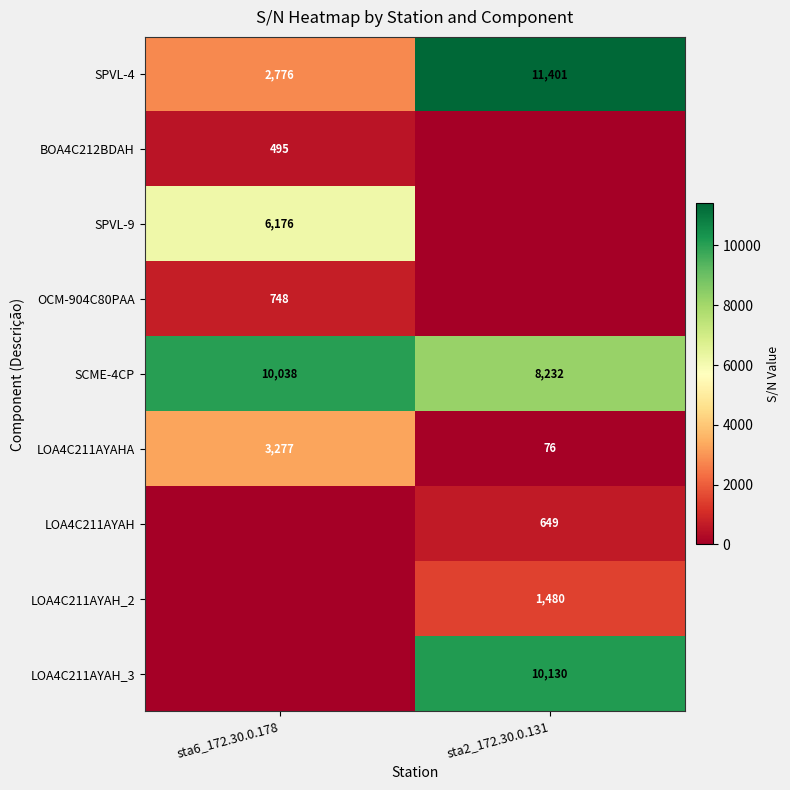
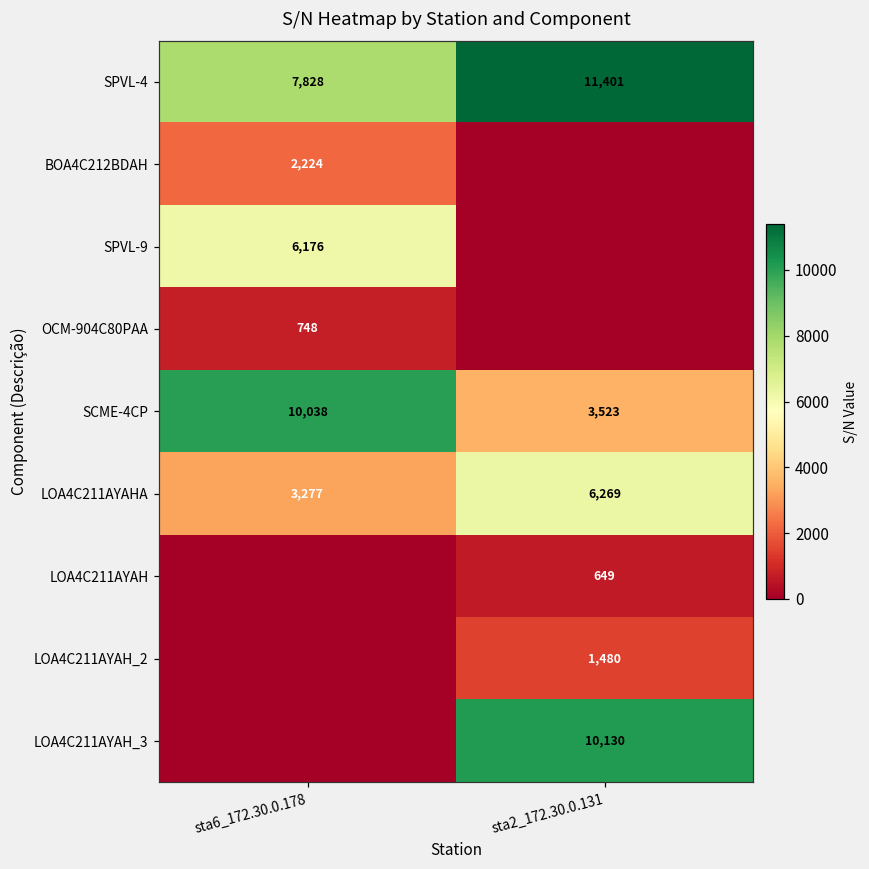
SPVL-4, sta6_172.30.0.178: 2,776 -> 7,828
BOA4C212BDAH, sta6_172.30.0.178: 495 -> 2,224
SCME-4CP, sta2_172.30.0.131: 8,232 -> 3,523
LOA4C211AYAHA, sta2_172.30.0.131: 76 -> 6,269
